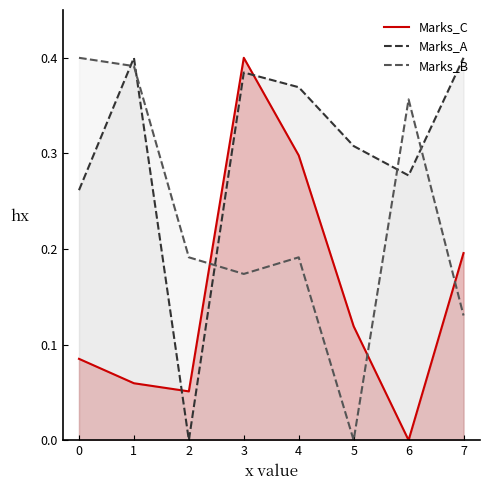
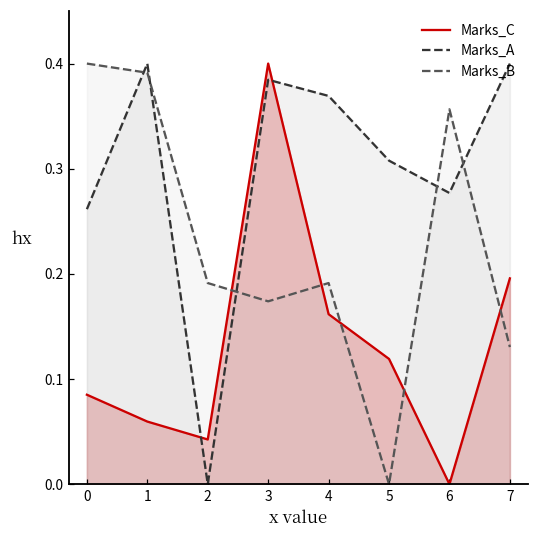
Marks_C, 2: 0.05 -> 0.04
Marks_C, 4: 0.30 -> 0.16
